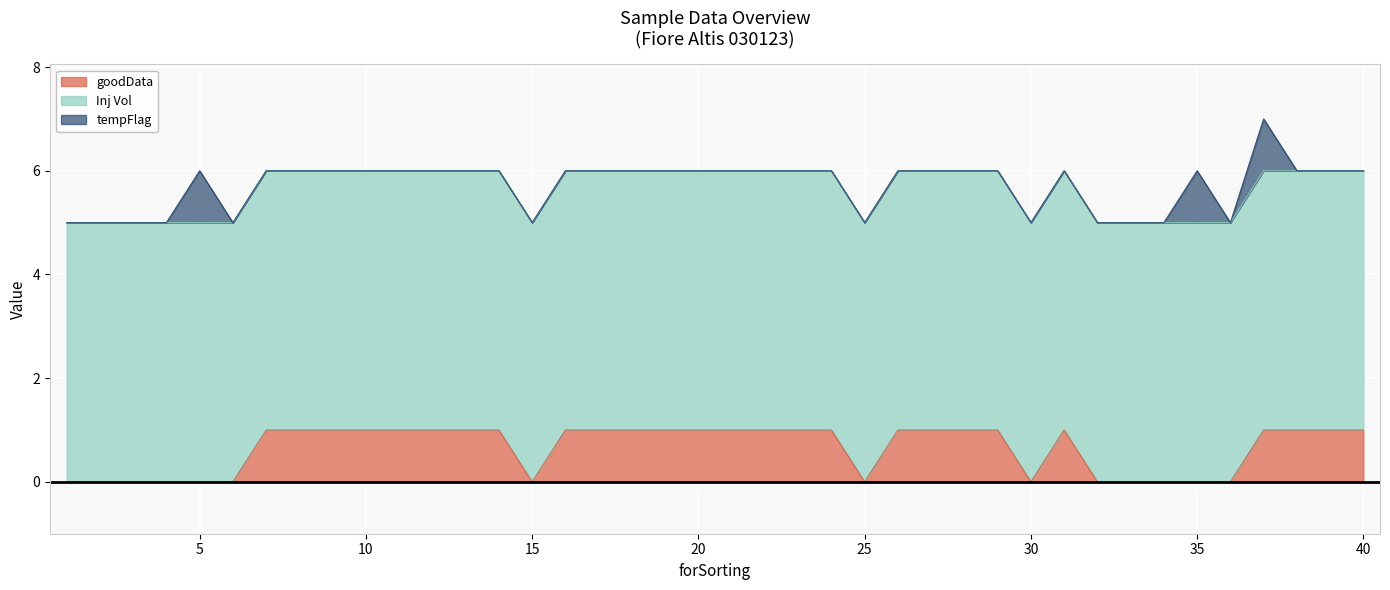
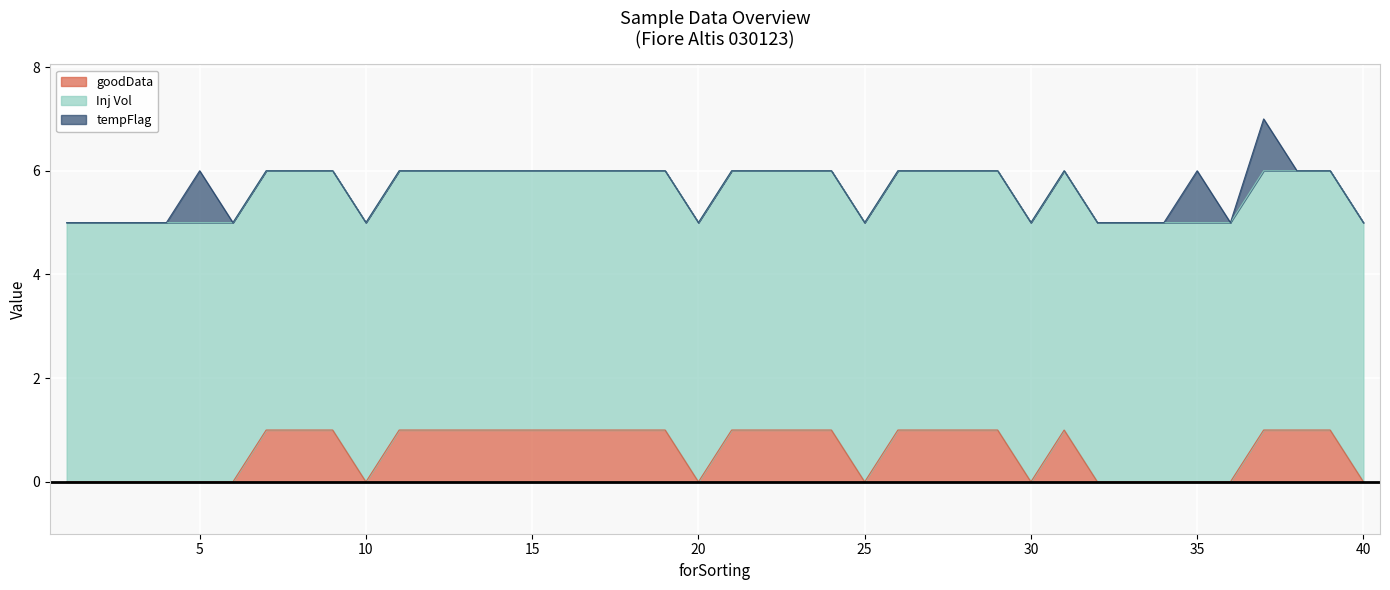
goodData, 10: 1 -> 0
goodData, 15: 0 -> 1
goodData, 20: 1 -> 0
goodData, 40: 1 -> 0
